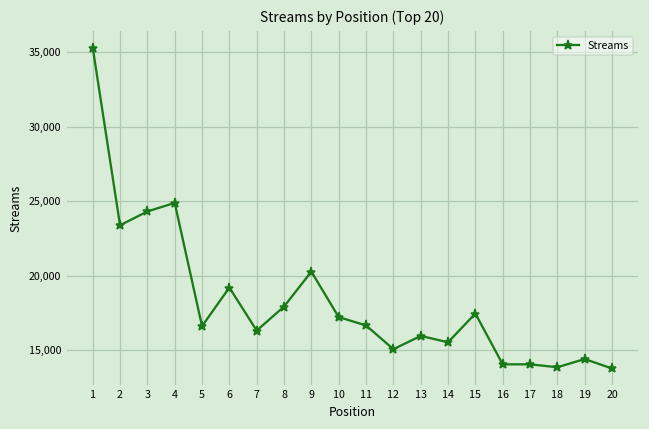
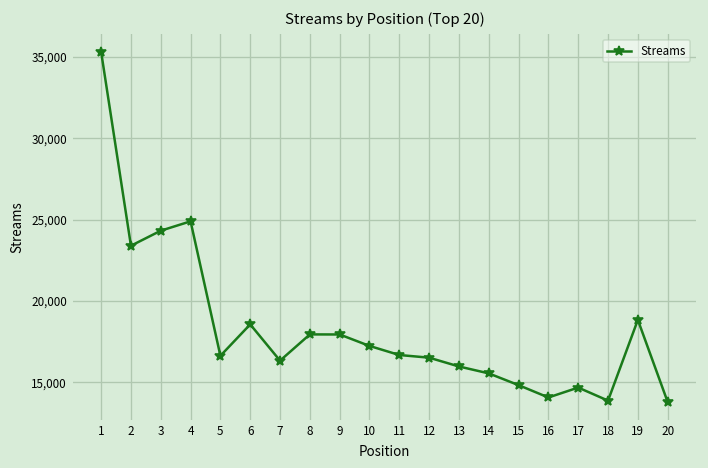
6: 19,200 -> 18,600
9: 20,300 -> 17,900
12: 15,100 -> 16,500
15: 17,500 -> 14,800
17: 14,100 -> 14,700
19: 14,400 -> 18,800
